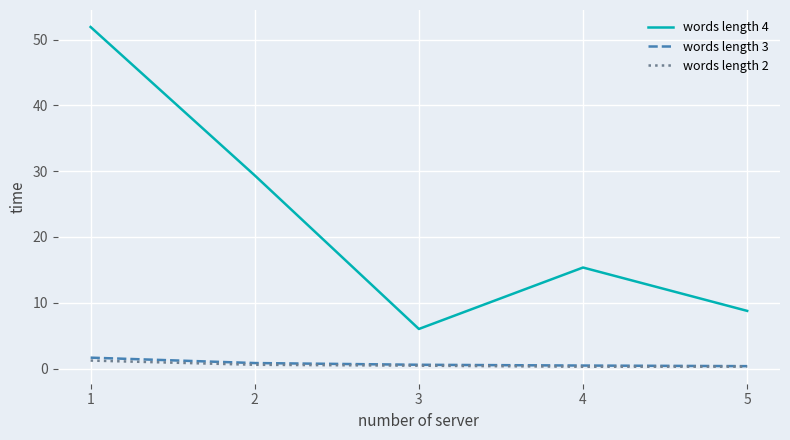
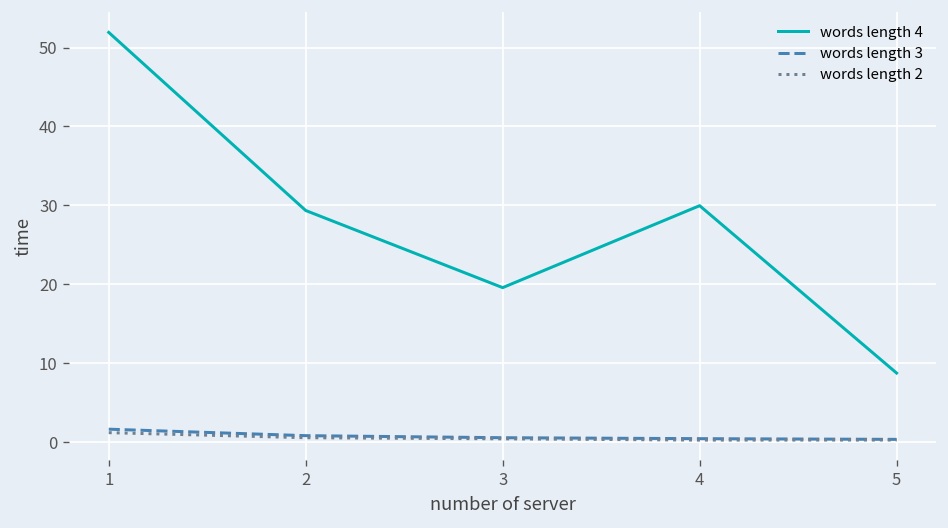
words length 4, 3: 6 -> 20
words length 4, 4: 15 -> 30
